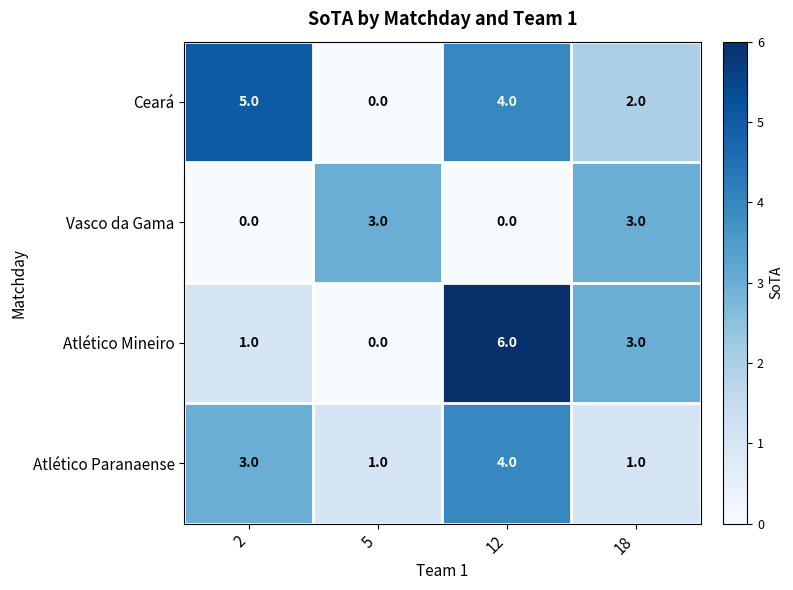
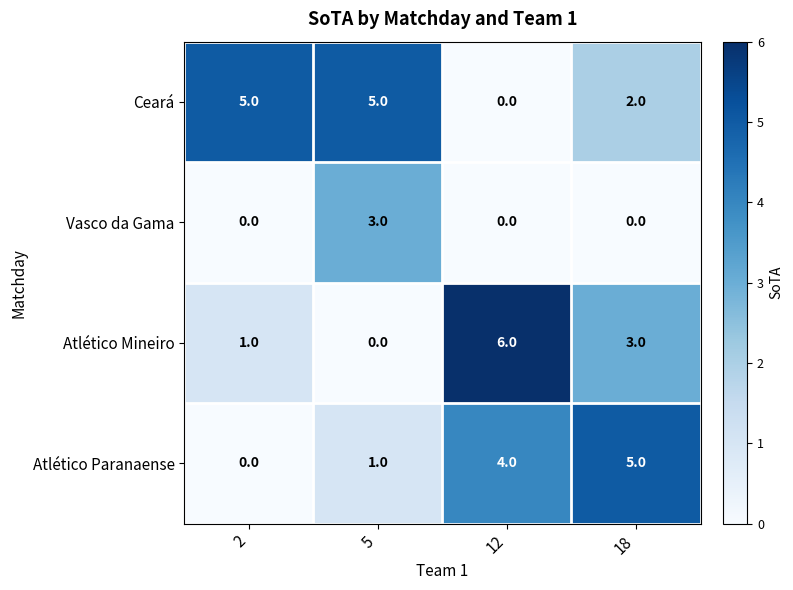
Ceará, 5: 0.0 -> 5.0
Ceará, 12: 4.0 -> 0.0
Vasco da Gama, 18: 3.0 -> 0.0
Atlético Paranaense, 2: 3.0 -> 0.0
Atlético Paranaense, 18: 1.0 -> 5.0
